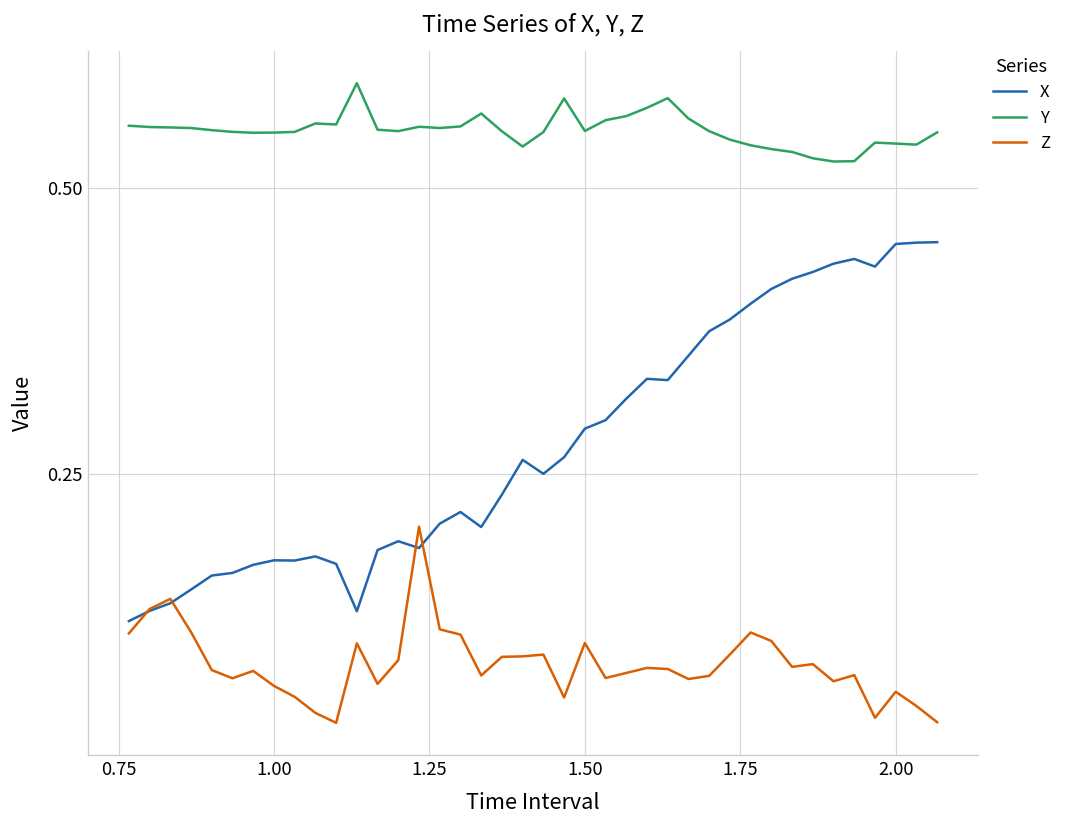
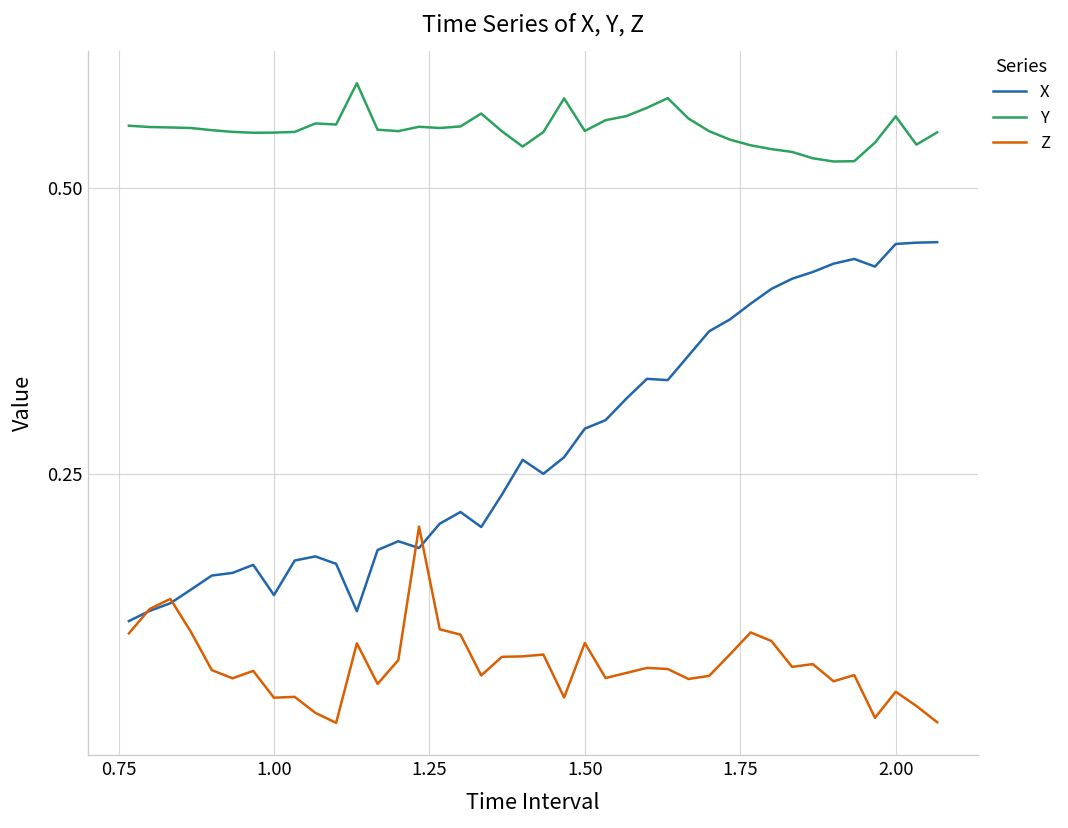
X, 1.00: 0.17 -> 0.14
Z, 1.00: 0.07 -> 0.05
Y, 2.00: 0.54 -> 0.56
